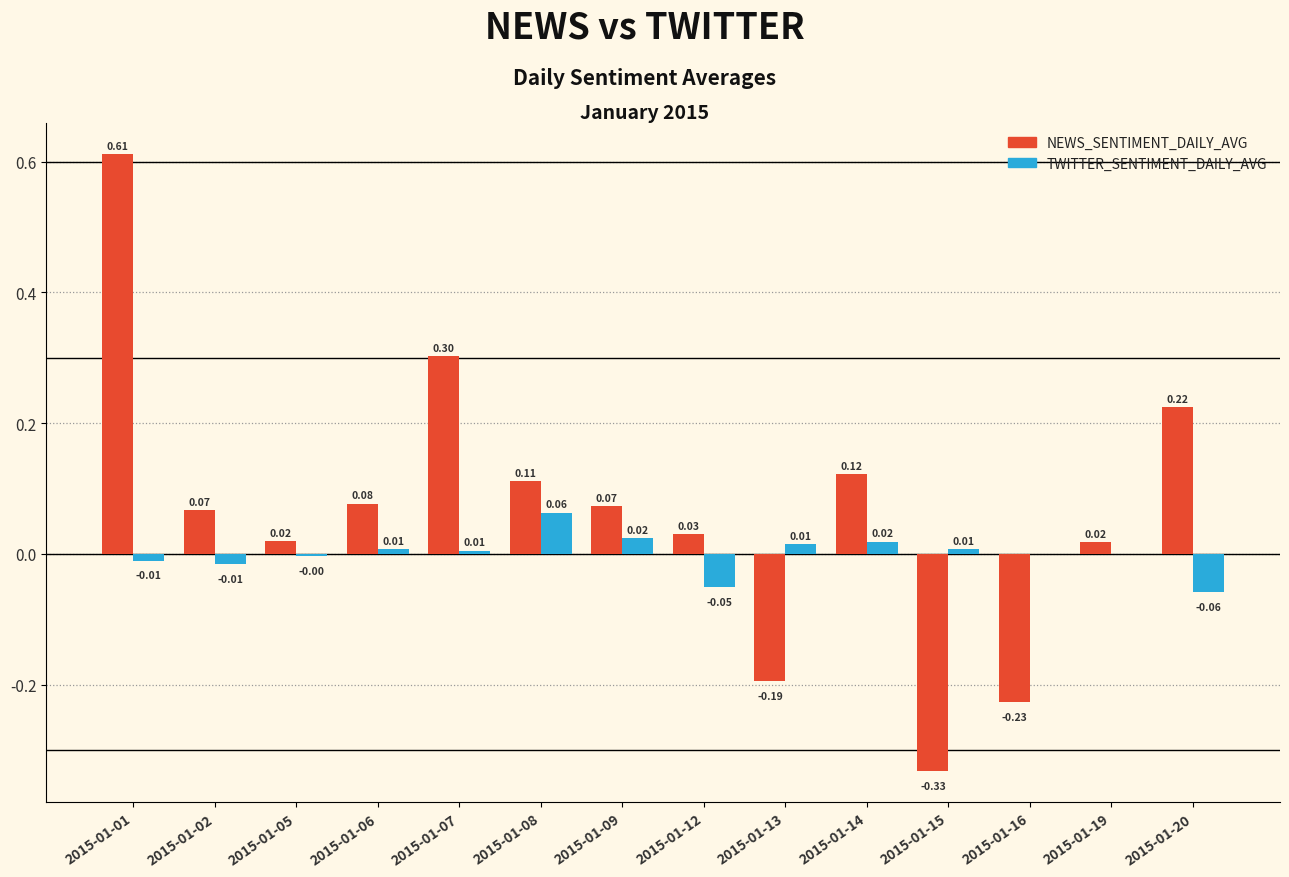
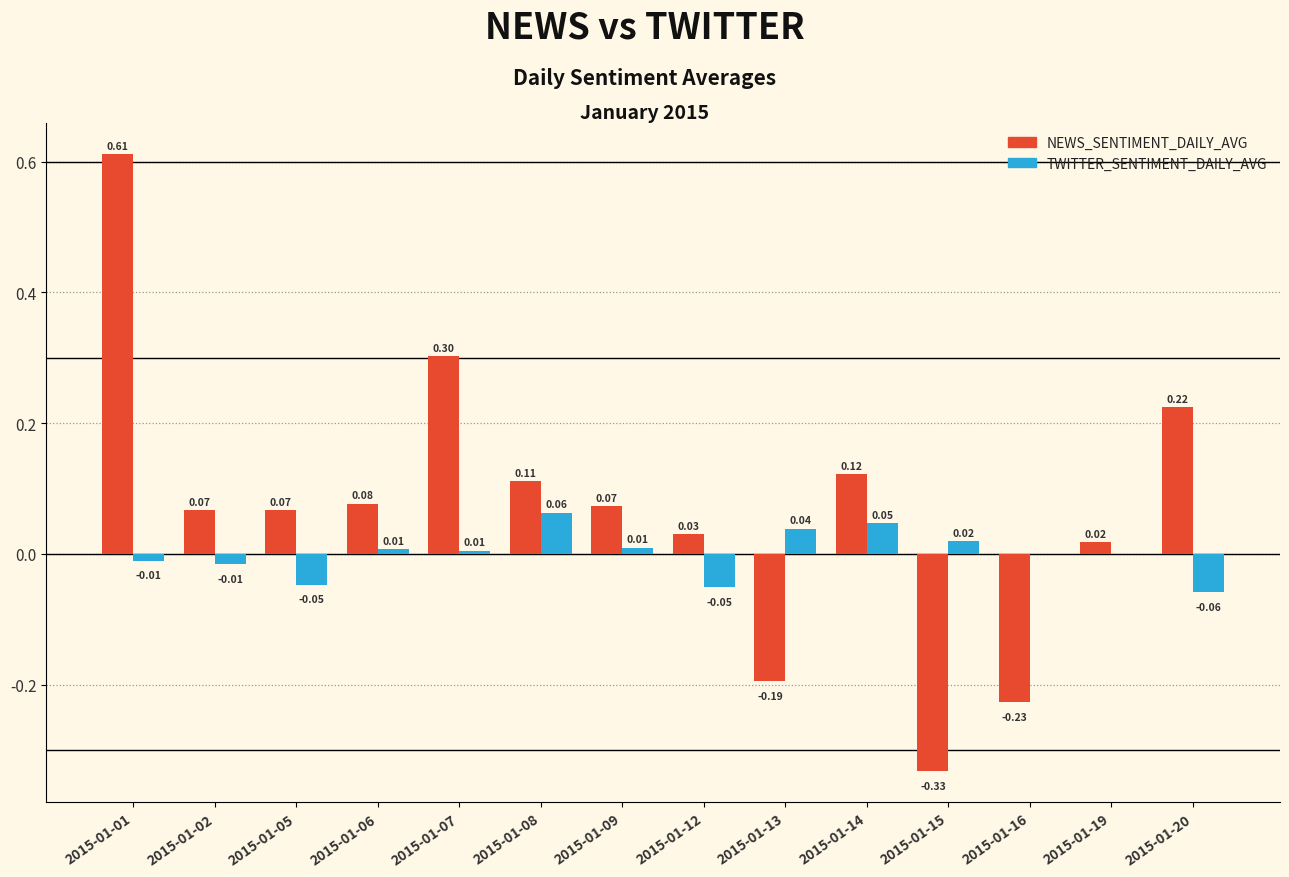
NEWS_SENTIMENT_DAILY_AVG, 2015-01-05: 0.02 -> 0.07
TWITTER_SENTIMENT_DAILY_AVG, 2015-01-05: -0.00 -> -0.05
TWITTER_SENTIMENT_DAILY_AVG, 2015-01-09: 0.02 -> 0.01
TWITTER_SENTIMENT_DAILY_AVG, 2015-01-13: 0.01 -> 0.04
TWITTER_SENTIMENT_DAILY_AVG, 2015-01-14: 0.02 -> 0.05
TWITTER_SENTIMENT_DAILY_AVG, 2015-01-15: 0.01 -> 0.02
